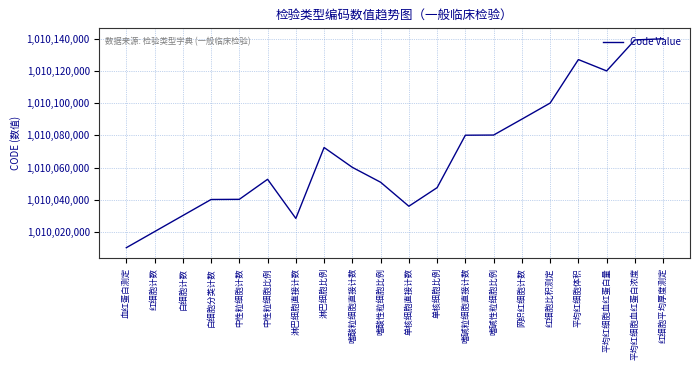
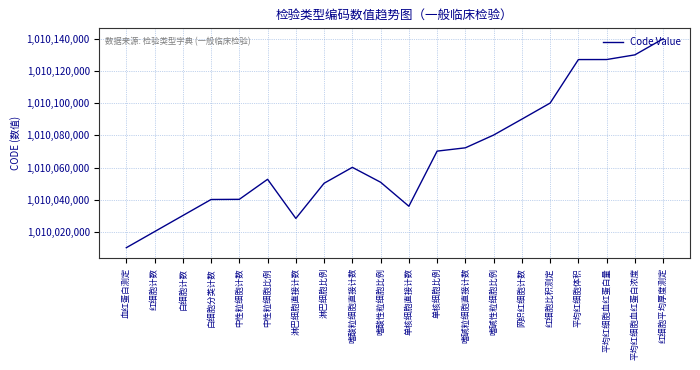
淋巴细胞比例: 1,010,072,000 -> 1,010,050,000
单核细胞比例: 1,010,047,000 -> 1,010,070,000
嗜碱粒细胞直接计数: 1,010,080,000 -> 1,010,072,000
平均红细胞血红蛋白量: 1,010,120,000 -> 1,010,127,000
平均红细胞血红蛋白浓度: 1,010,139,000 -> 1,010,130,000
